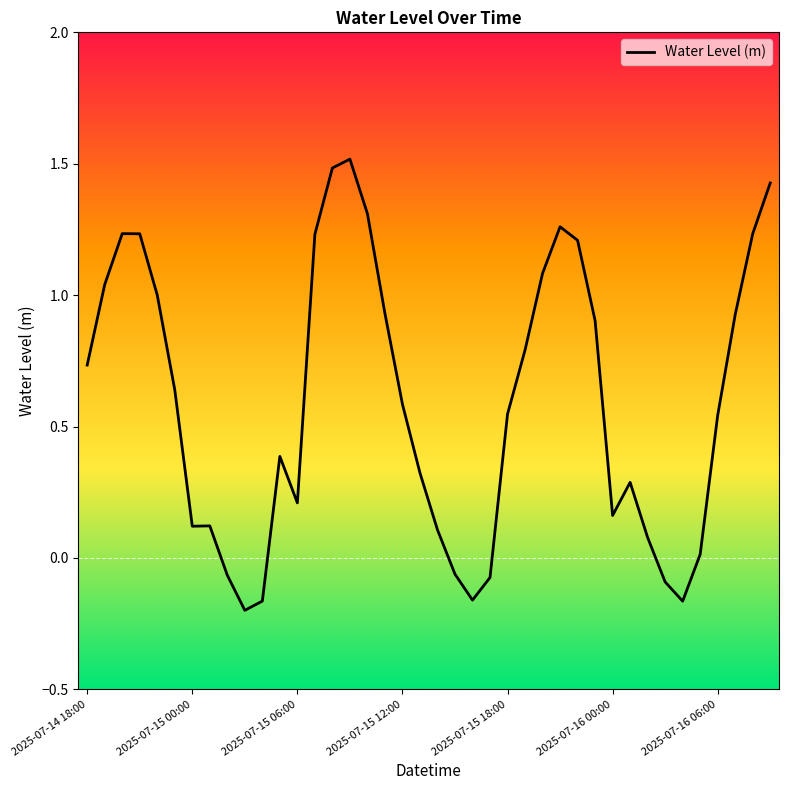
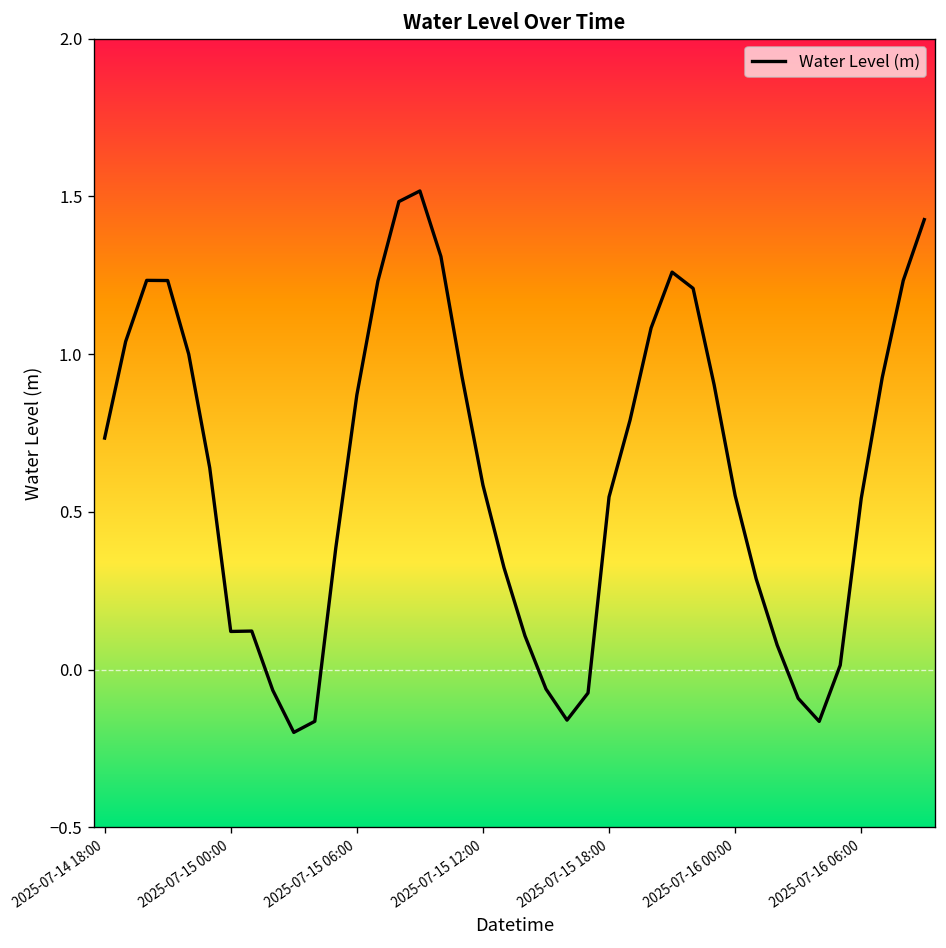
2025-07-15 06:00: 0.21 -> 0.87
2025-07-16 00:00: 0.16 -> 0.55
